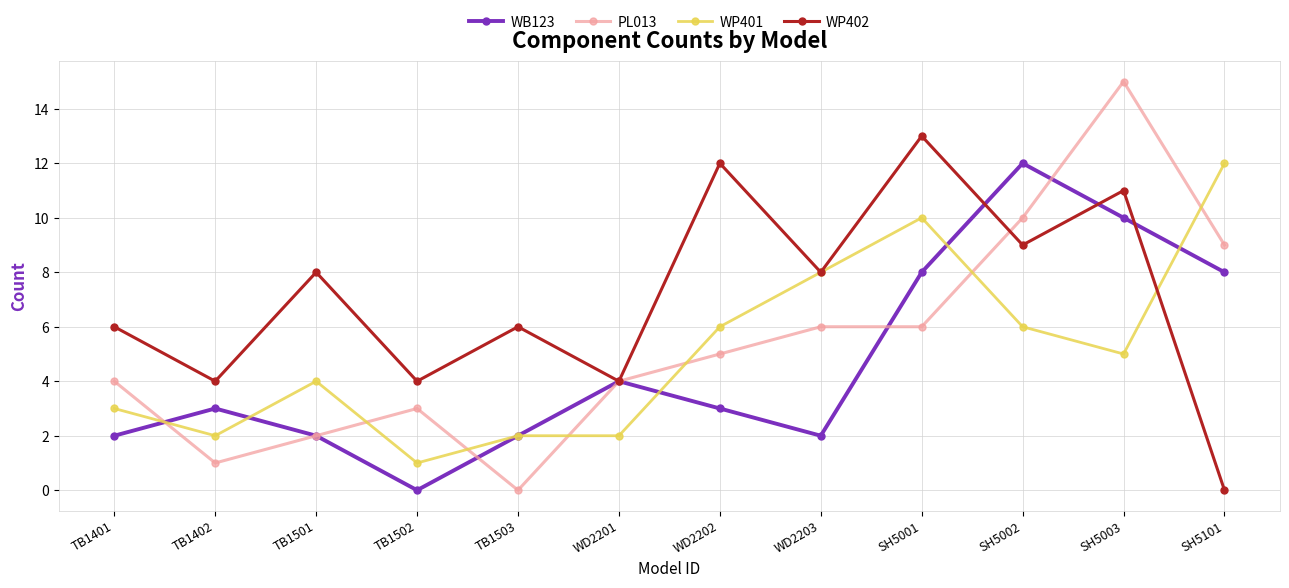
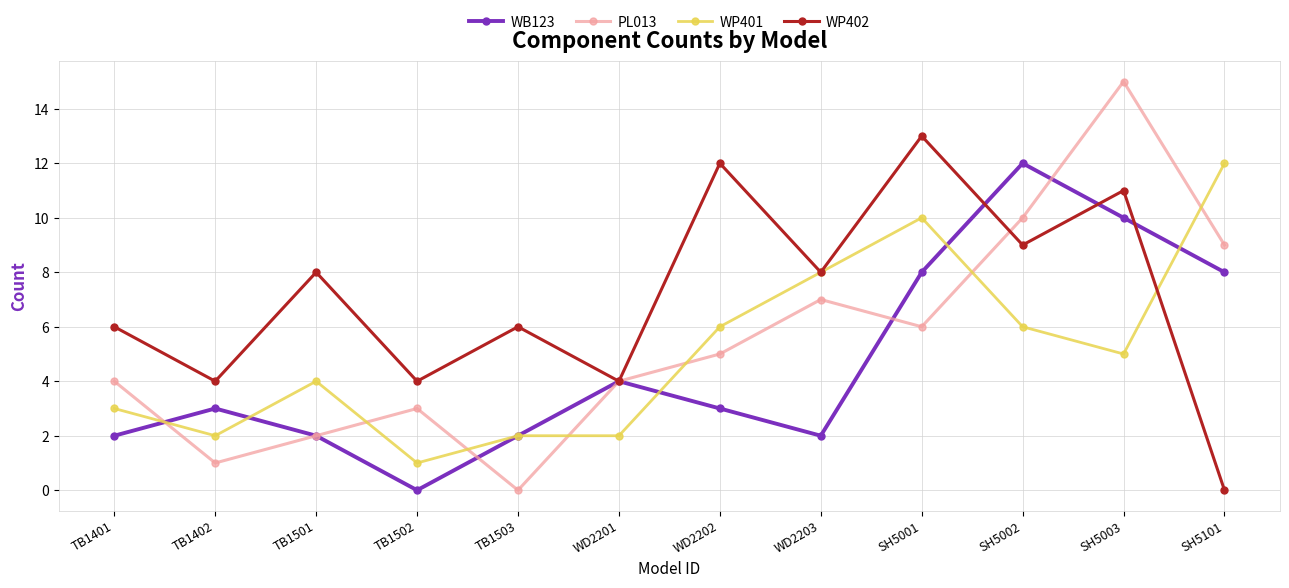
PL013, WD2203: 6 -> 7
